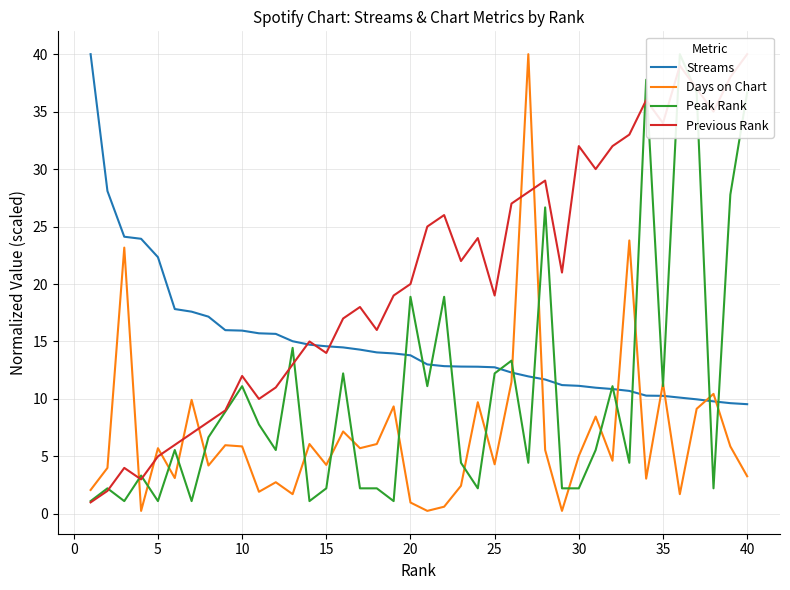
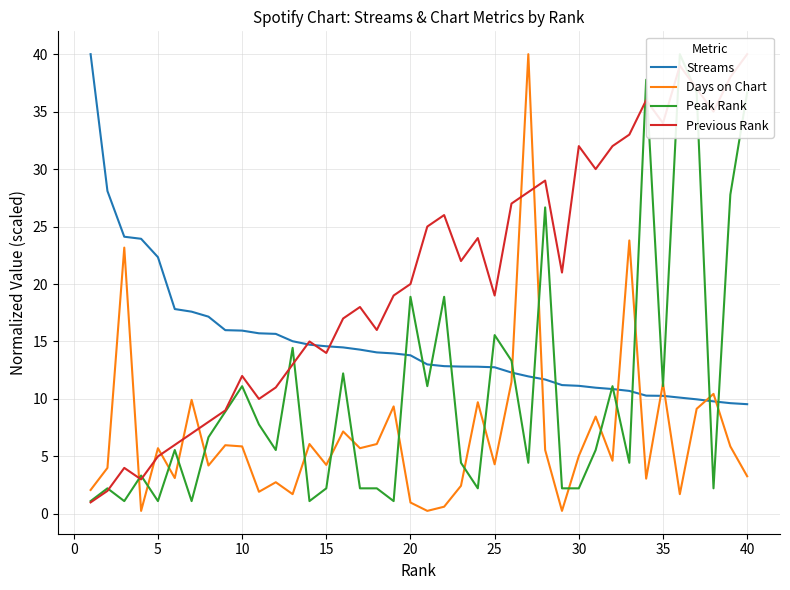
Peak Rank, 25: 12.2 -> 15.6
